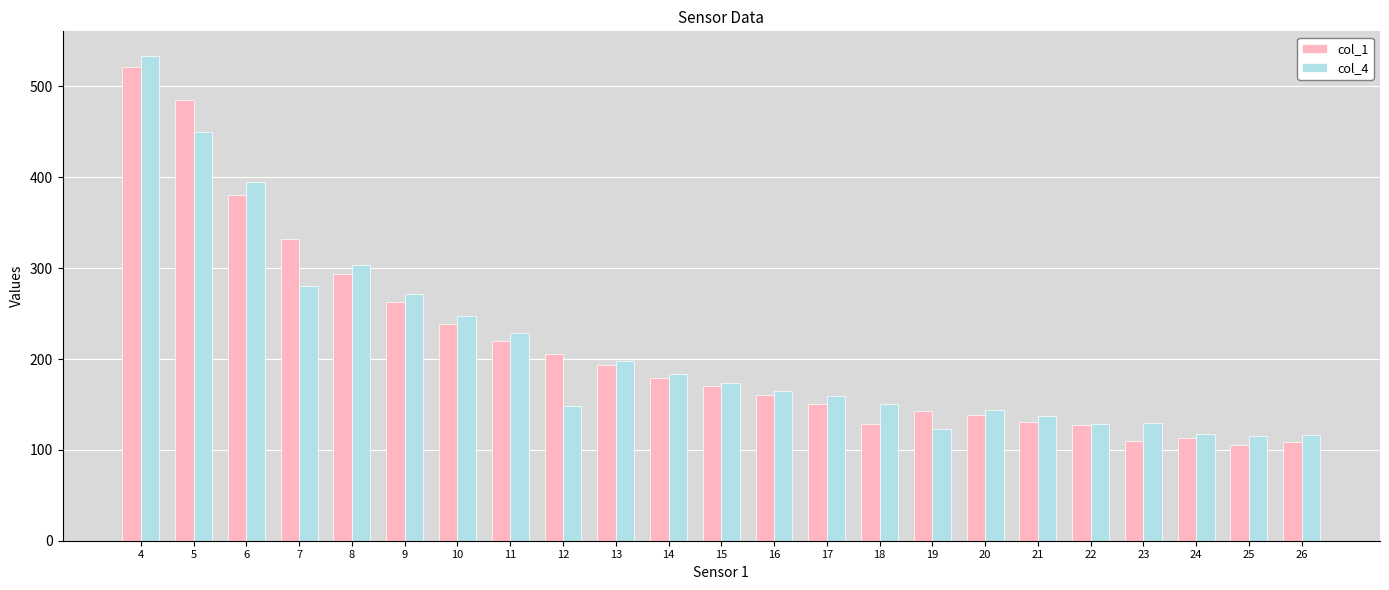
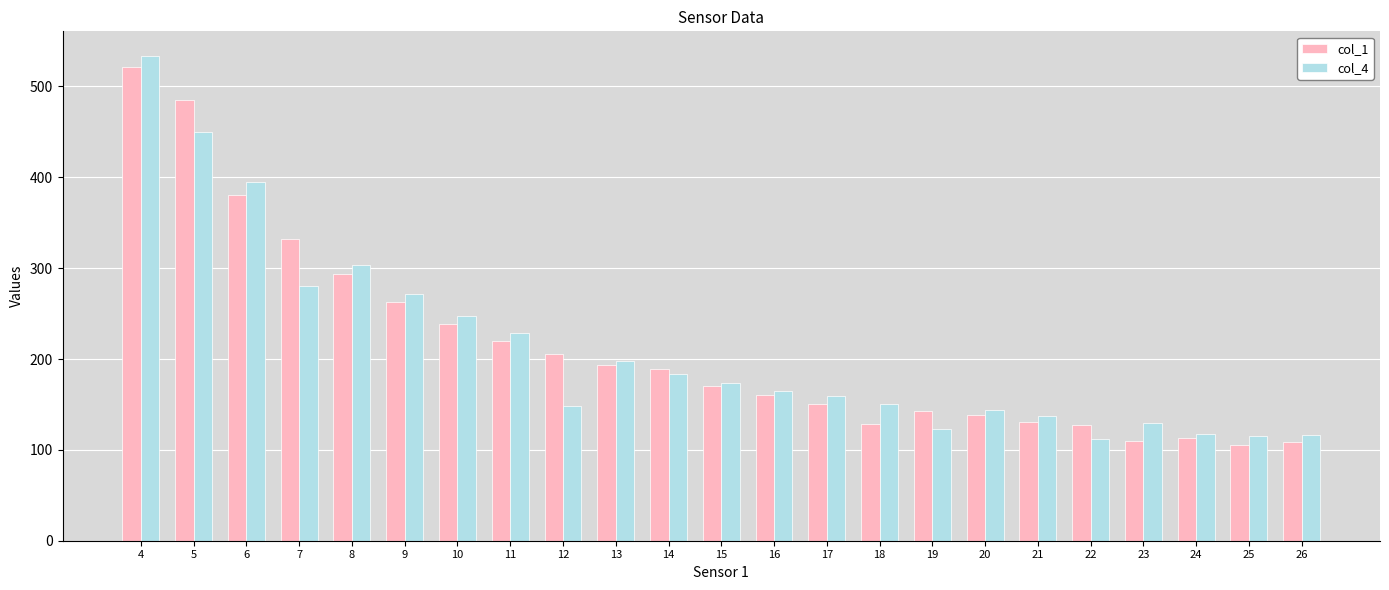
col_1, 14: 180 -> 190
col_4, 22: 130 -> 110
